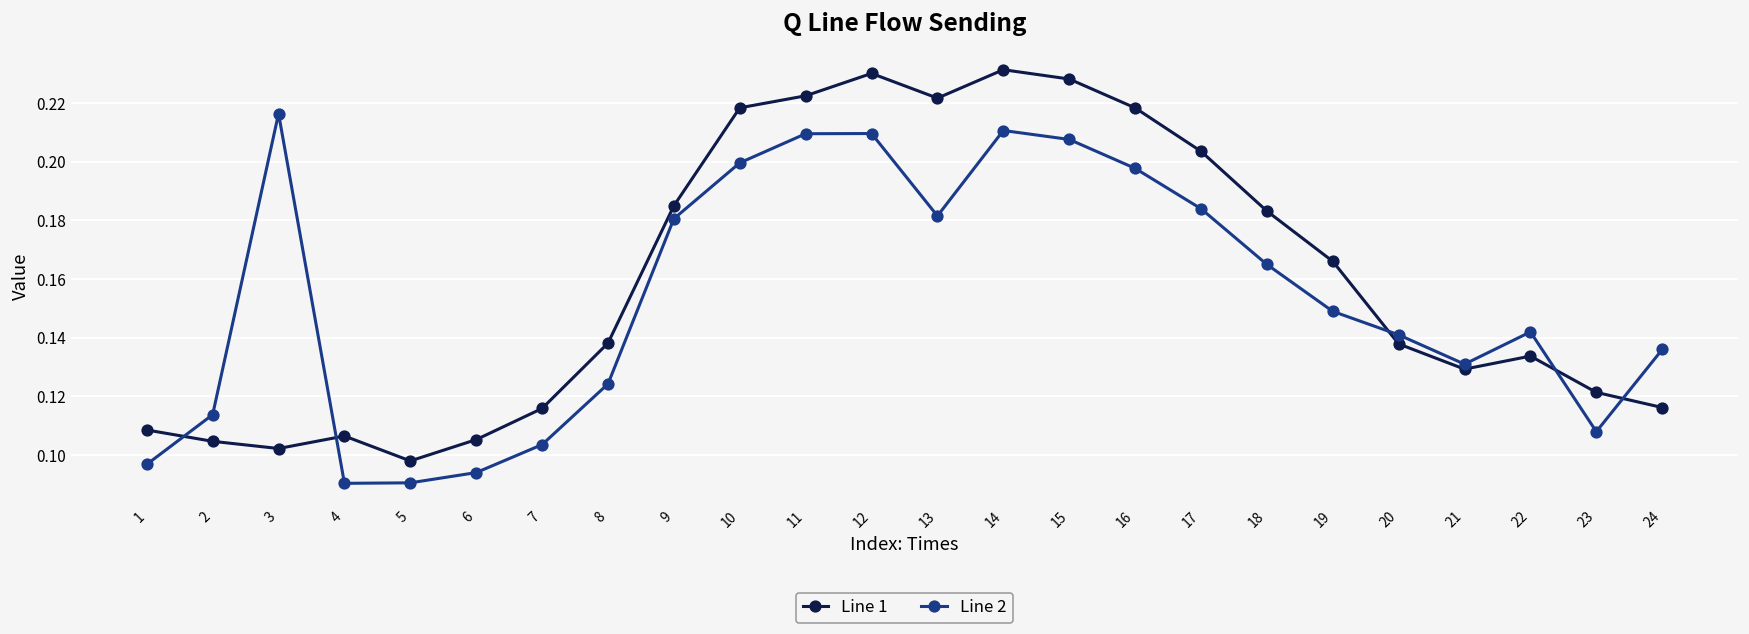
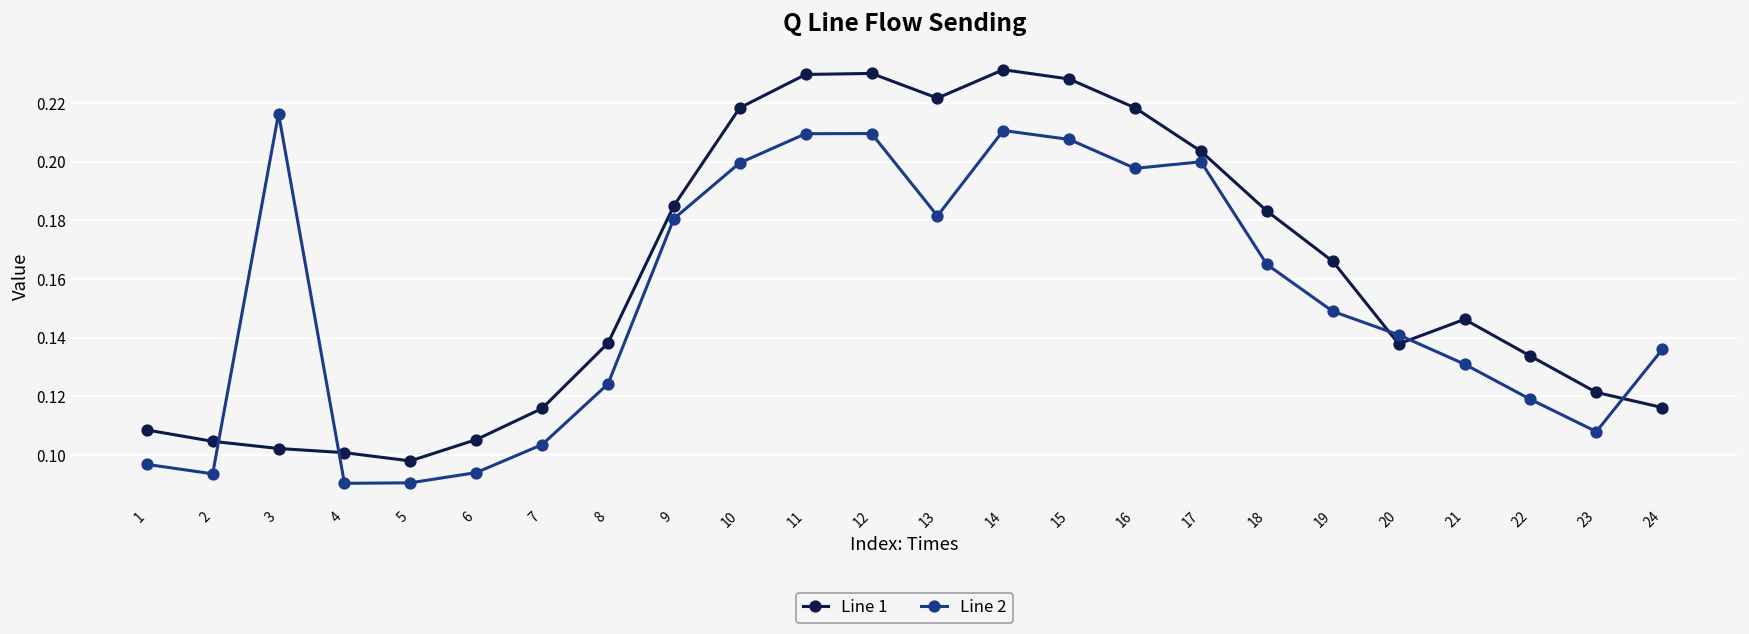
Line 2, 2: 0.114 -> 0.094
Line 1, 4: 0.107 -> 0.101
Line 1, 11: 0.223 -> 0.230
Line 2, 17: 0.184 -> 0.200
Line 1, 21: 0.129 -> 0.146
Line 2, 22: 0.142 -> 0.119
